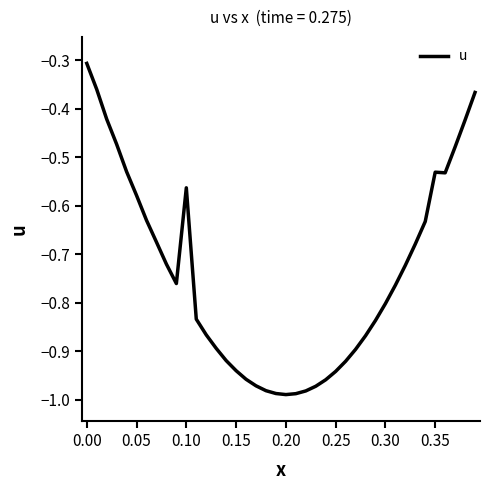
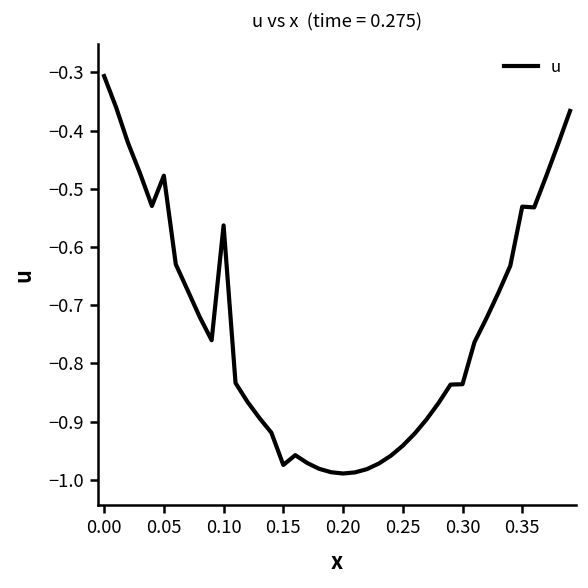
0.05: -0.58 -> -0.48
0.15: -0.94 -> -0.97
0.30: -0.80 -> -0.84
